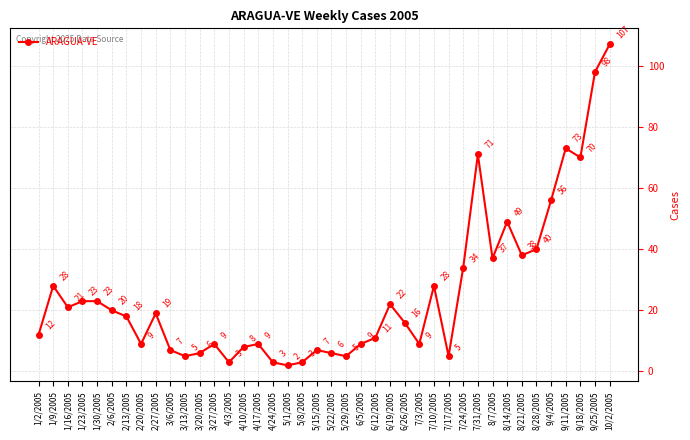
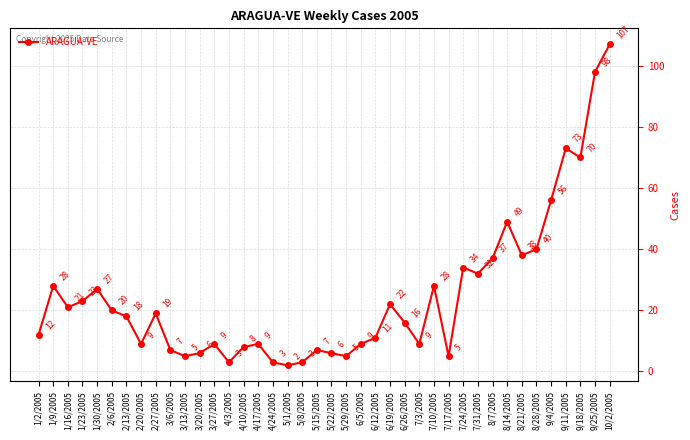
1/30/2005: 23 -> 27
7/31/2005: 71 -> 32
